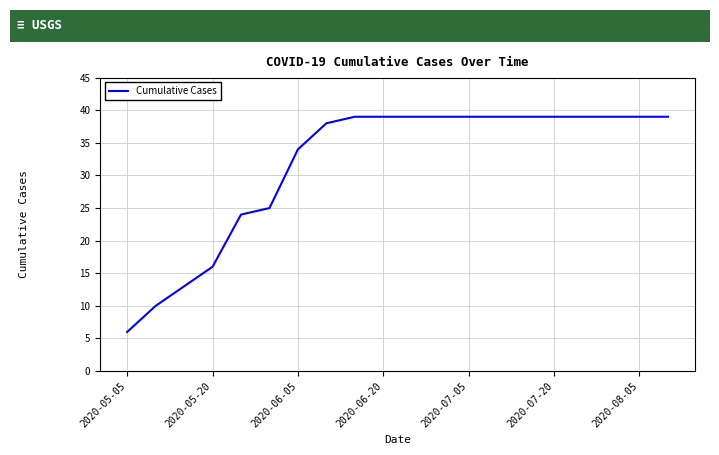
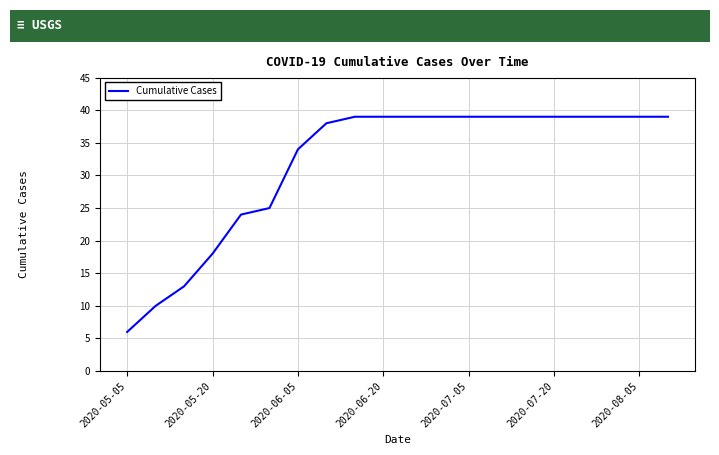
2020-05-20: 16 -> 18
